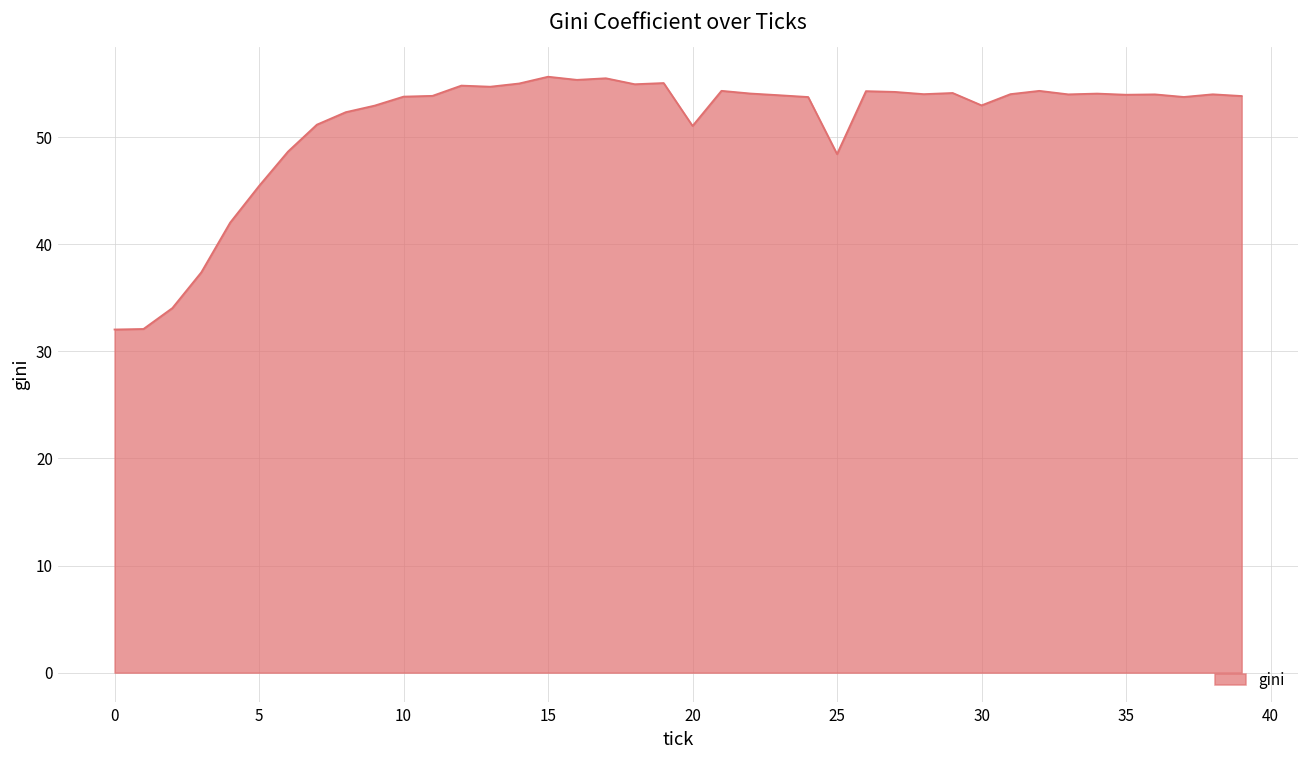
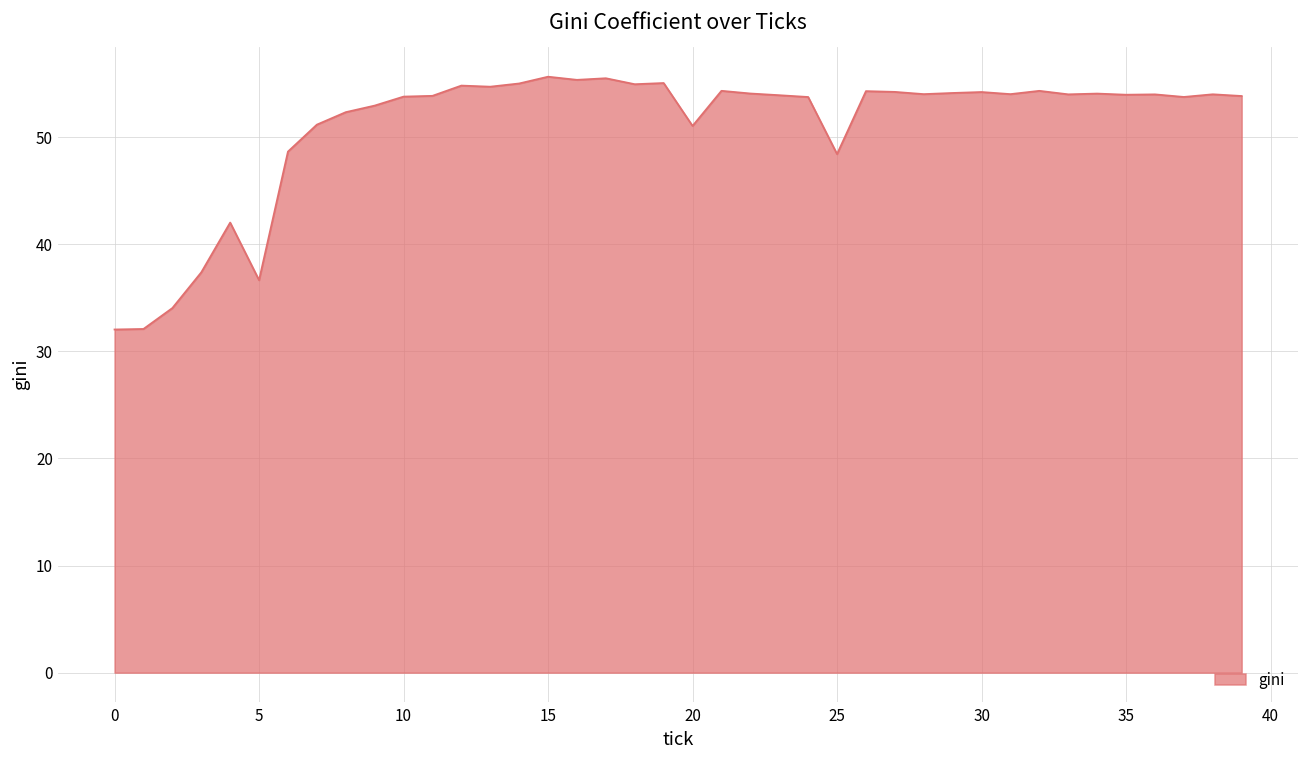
5: 45 -> 37
30: 53 -> 54
